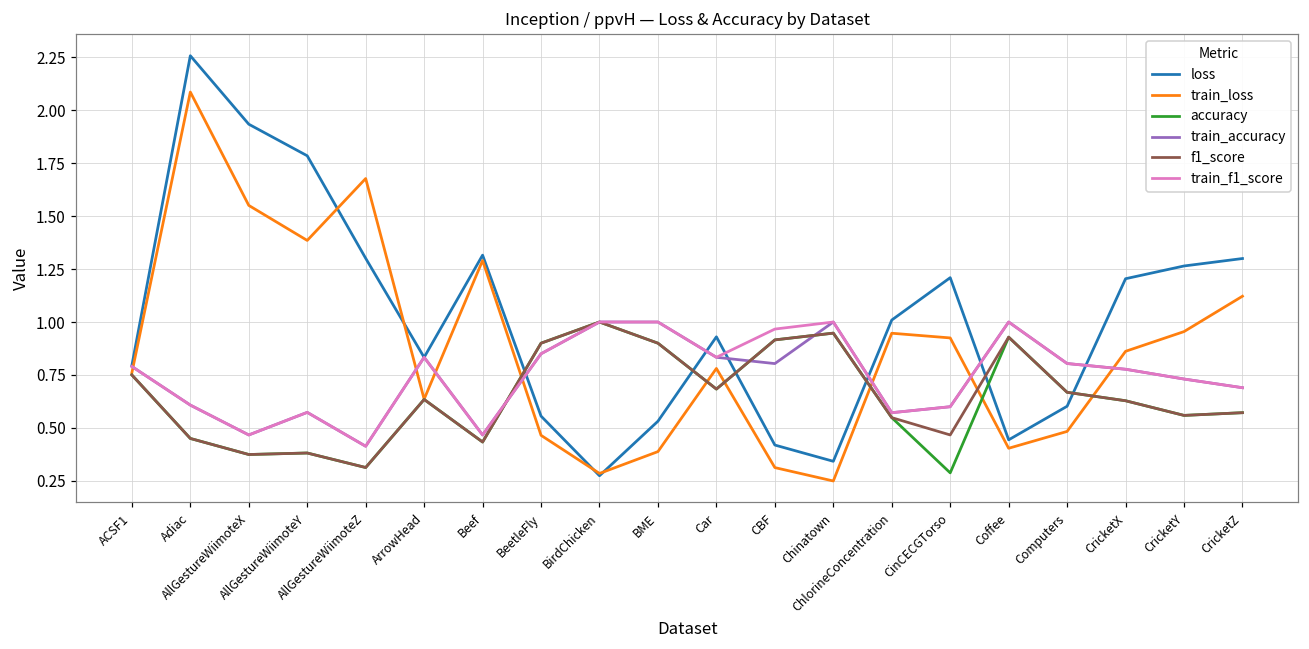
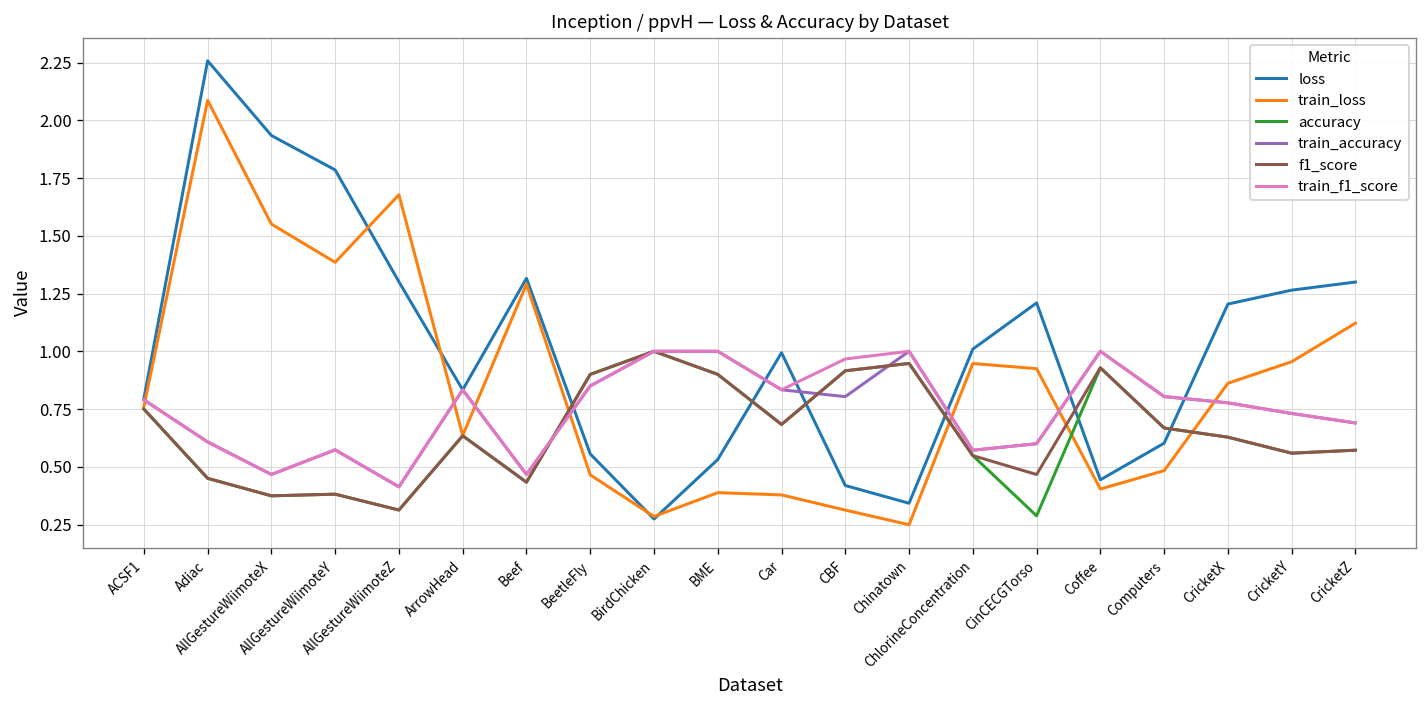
loss, Car: 0.93 -> 0.99
train_loss, Car: 0.78 -> 0.38
